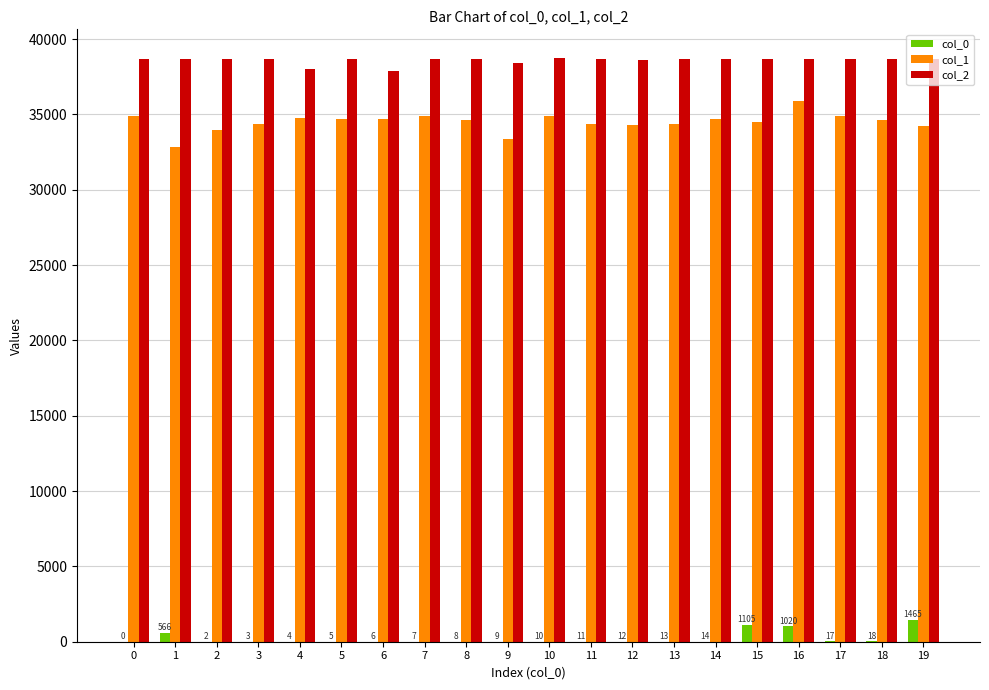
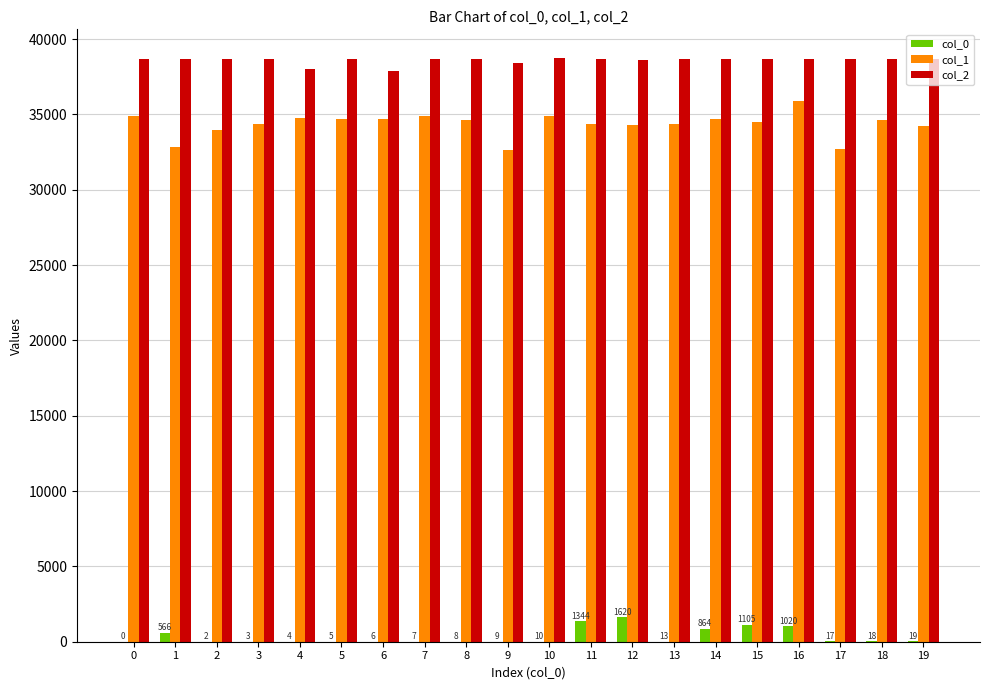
col_1, 9: 33400 -> 32600
col_0, 11: 11 -> 1344
col_0, 12: 12 -> 1620
col_0, 14: 14 -> 864
col_1, 17: 34900 -> 32700
col_0, 19: 1465 -> 19
